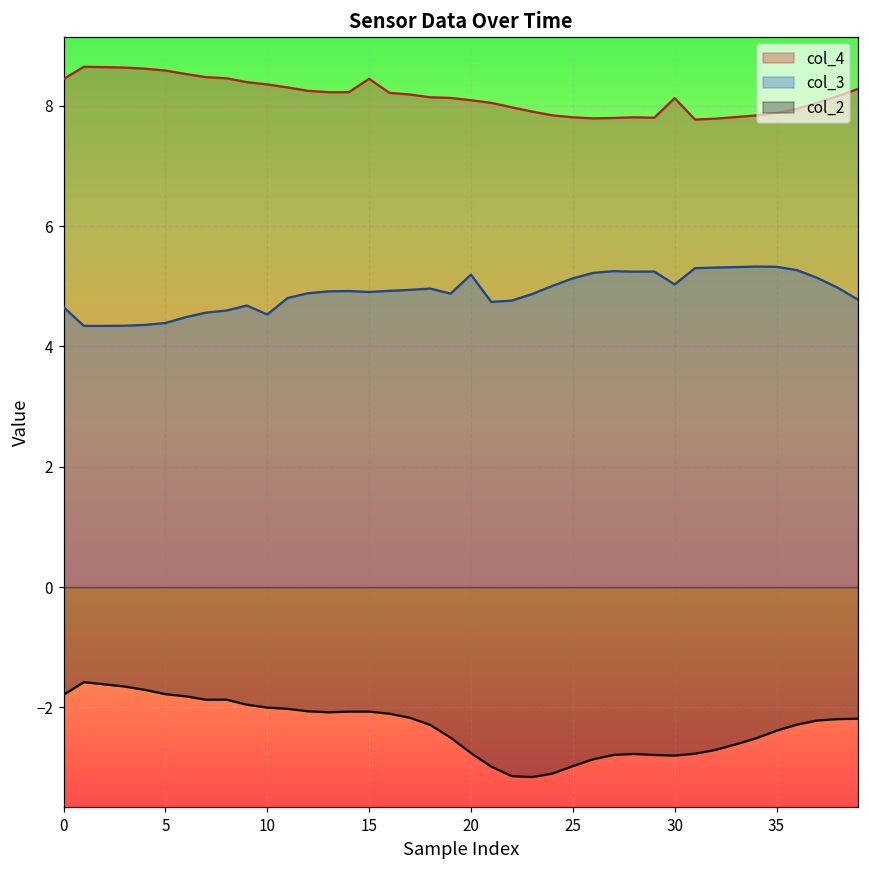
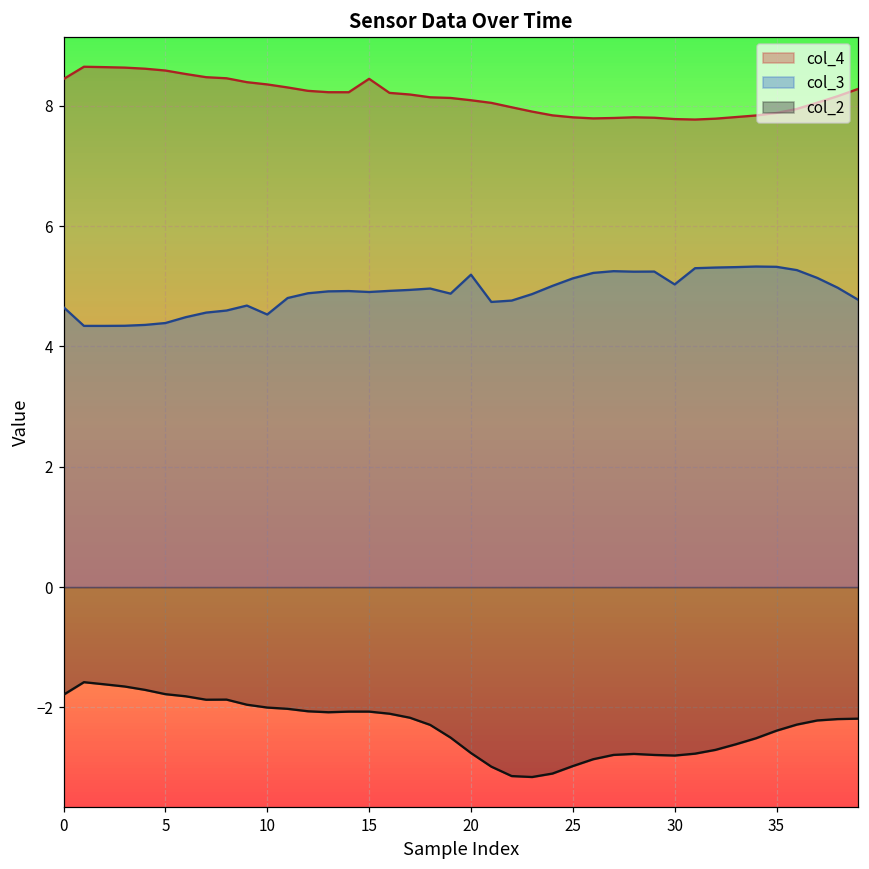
col_4, 30: 8.1 -> 7.8
